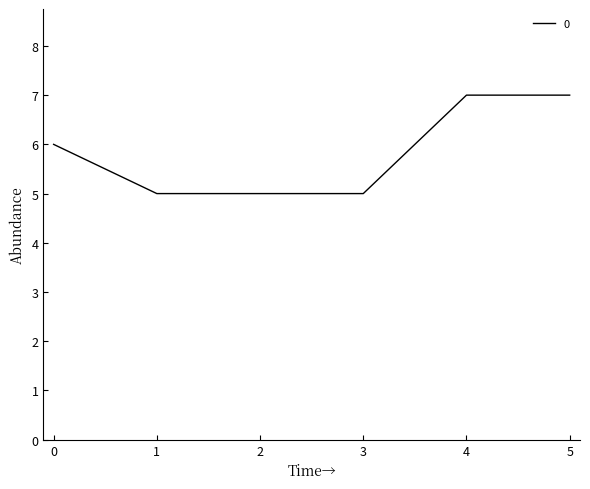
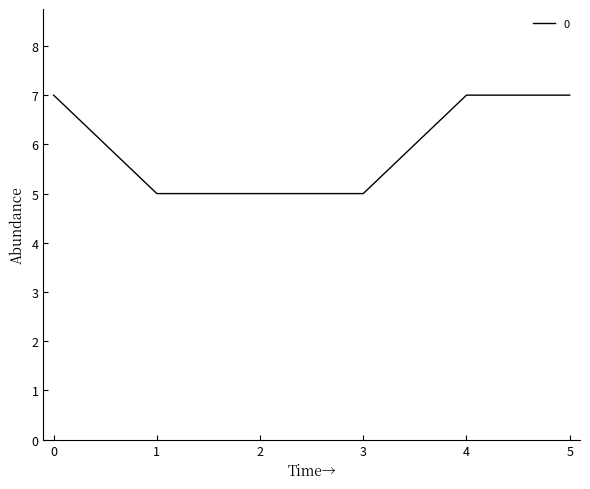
0: 6 -> 7
